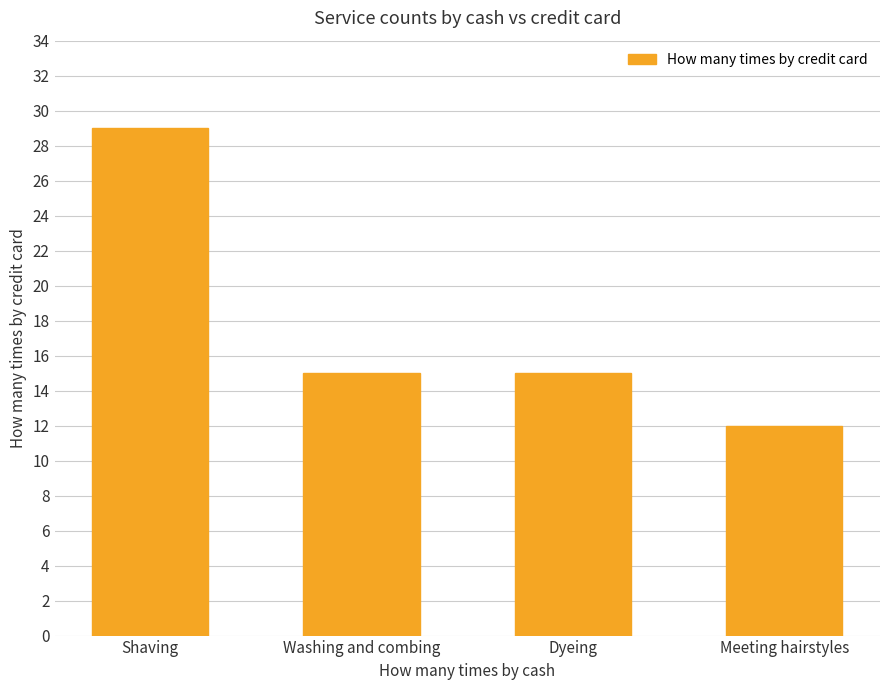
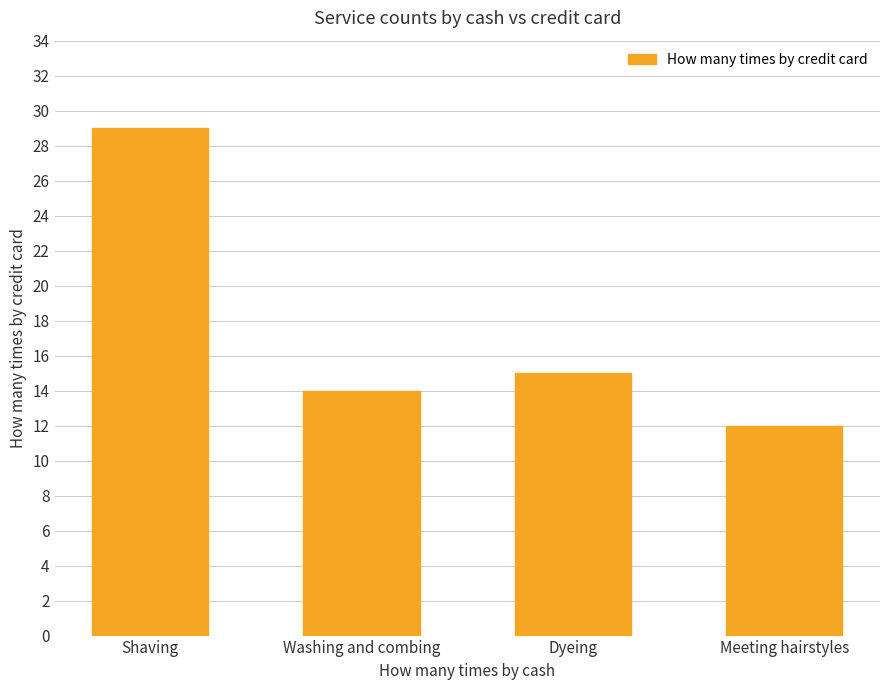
Washing and combing: 15 -> 14
